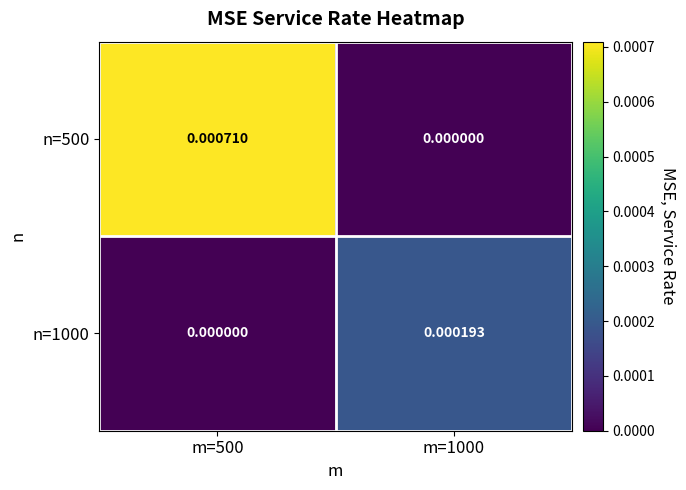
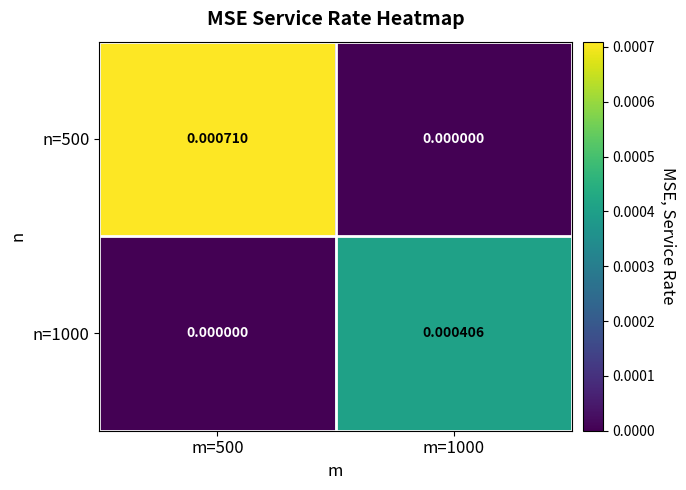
n=1000, m=1000: 0.000193 -> 0.000406
